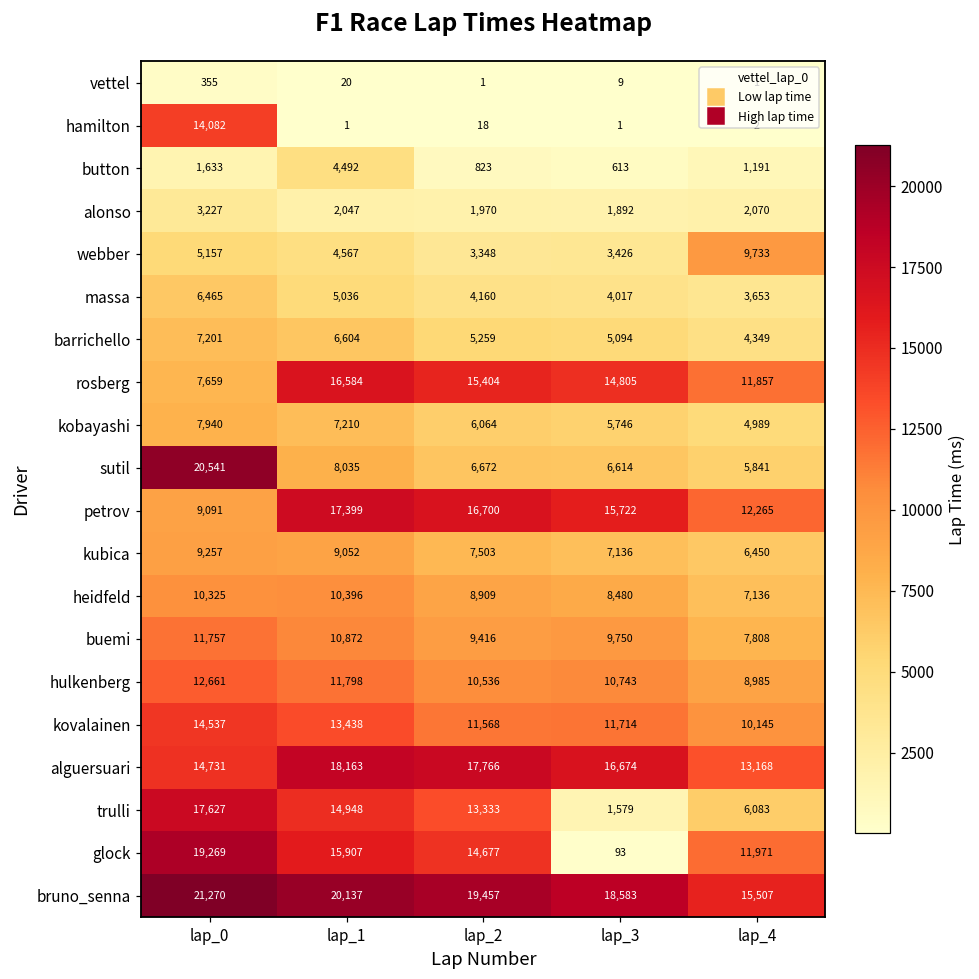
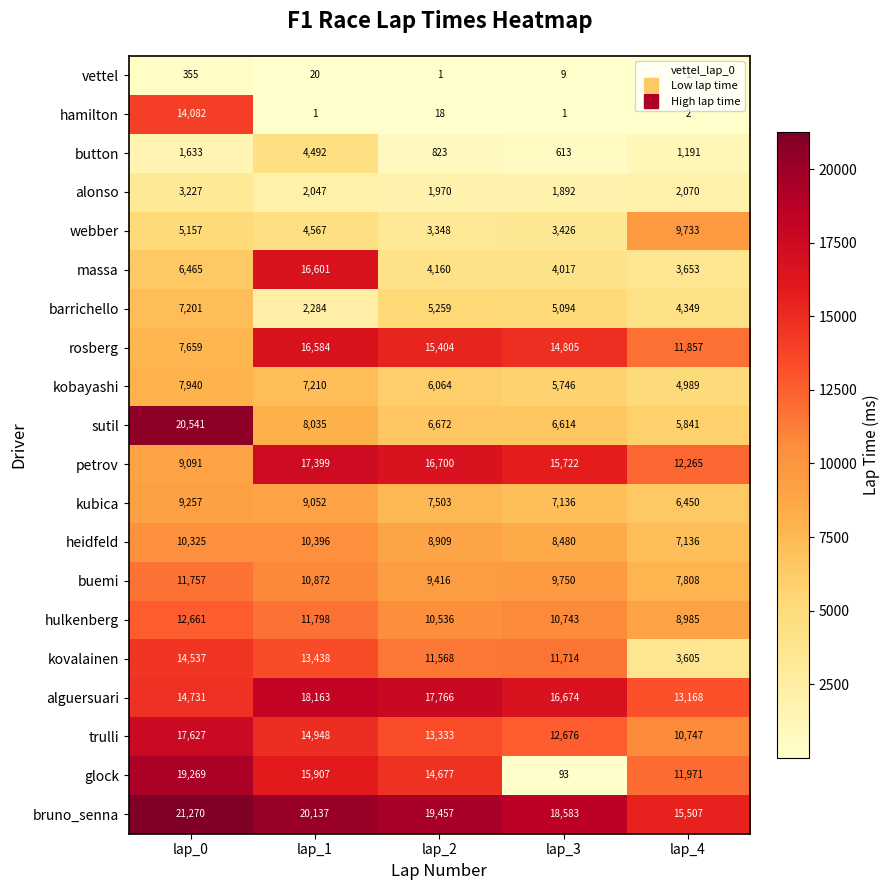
massa, lap_1: 5,036 -> 16,601
barrichello, lap_1: 6,604 -> 2,284
kovalainen, lap_4: 10,145 -> 3,605
trulli, lap_3: 1,579 -> 12,676
trulli, lap_4: 6,083 -> 10,747
